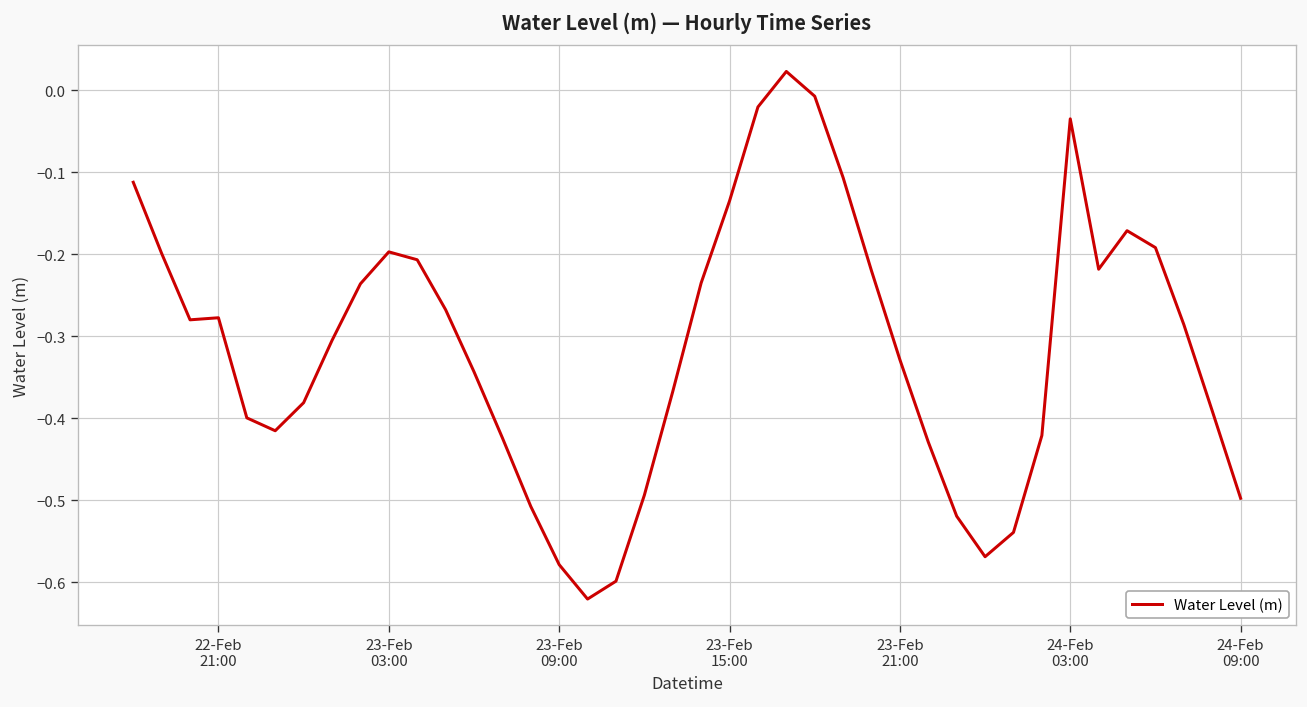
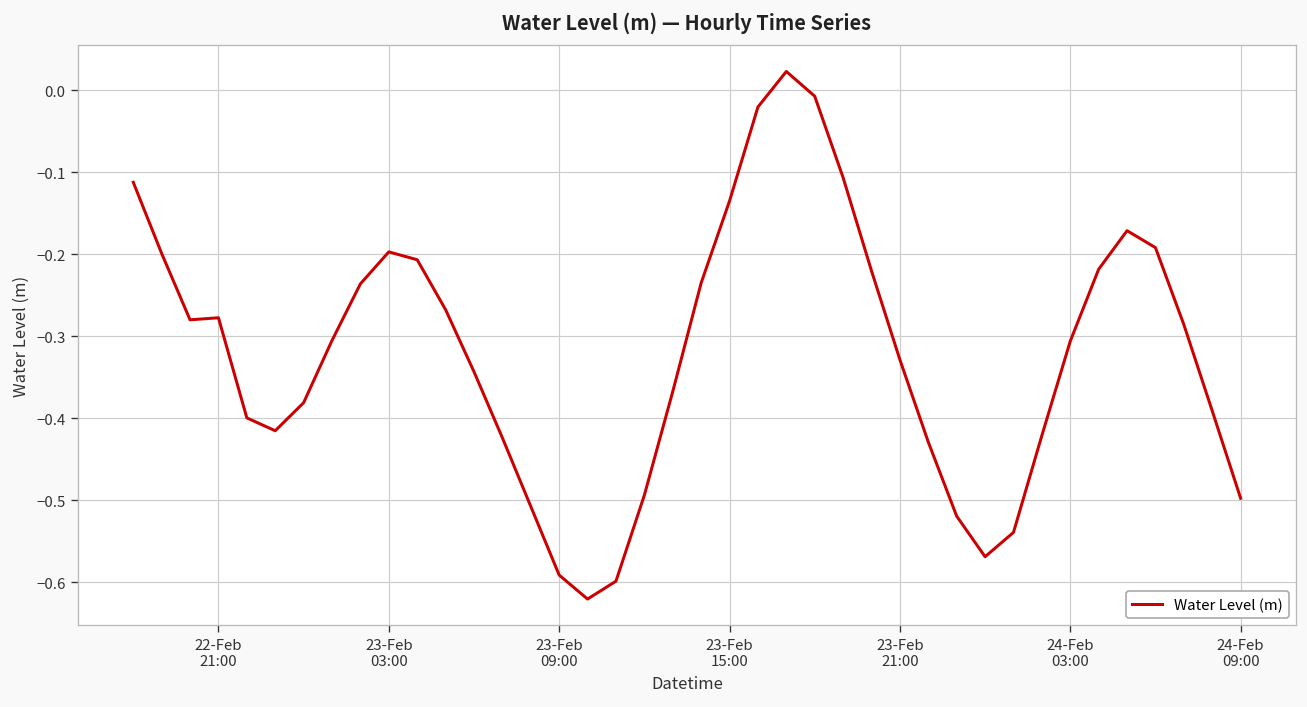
23-Feb 09:00: -0.58 -> -0.59
24-Feb 03:00: -0.03 -> -0.31
